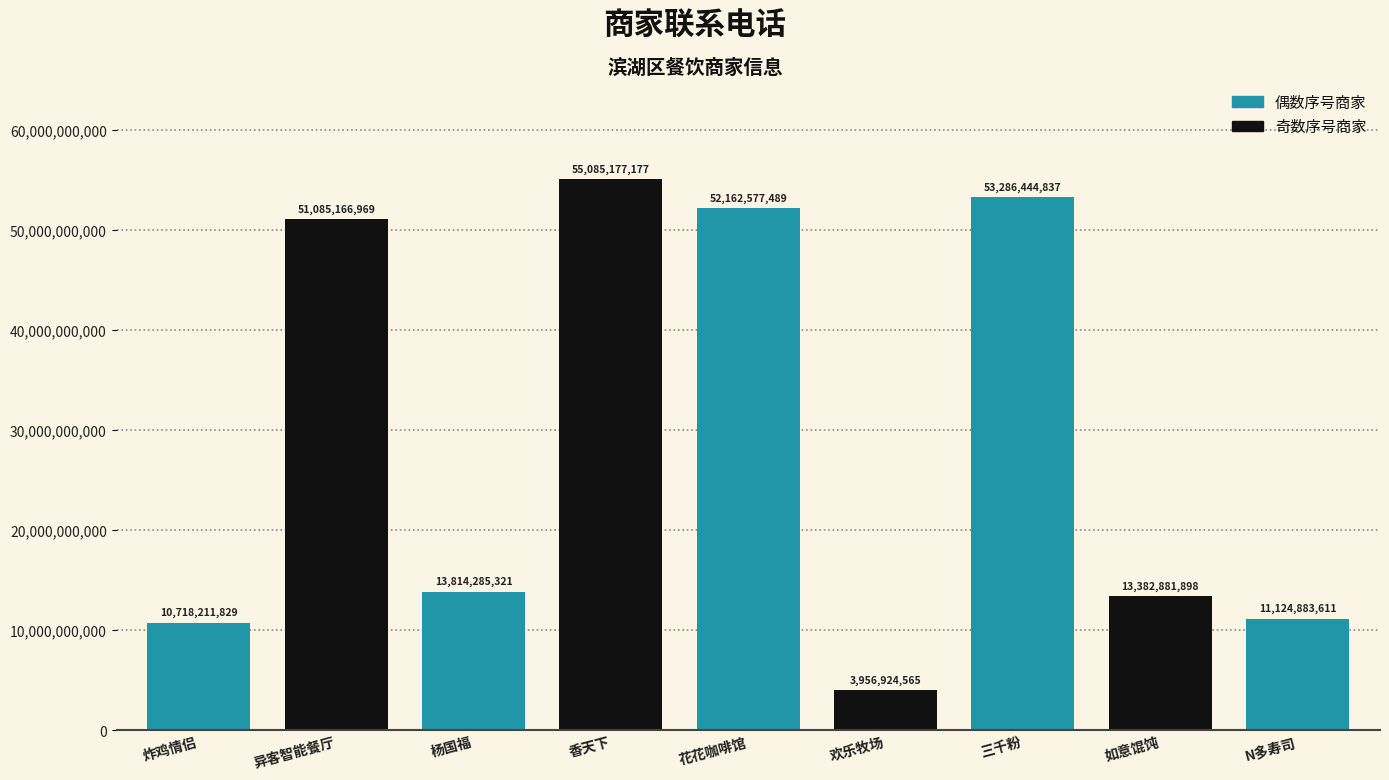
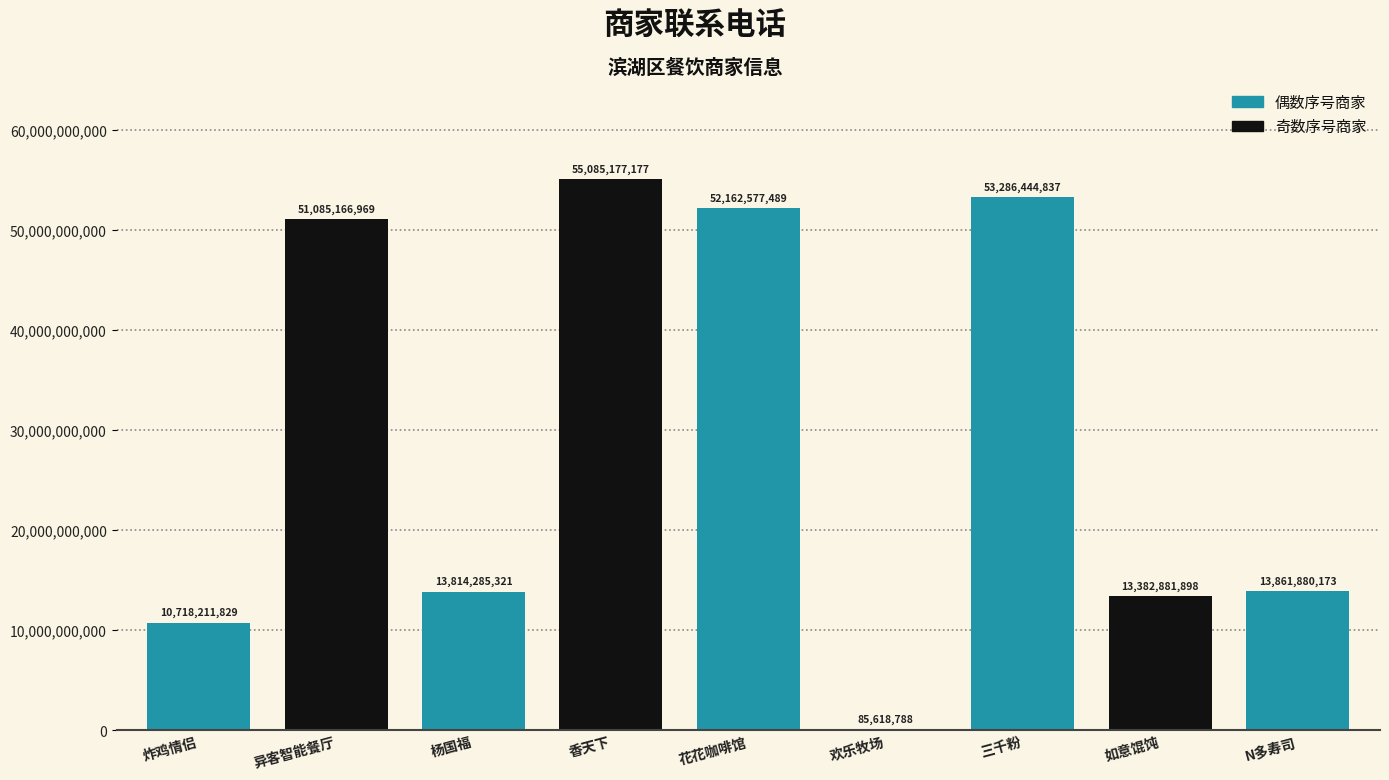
欢乐牧场: 3,956,924,565 -> 85,618,788
N多寿司: 11,124,883,611 -> 13,861,880,173
